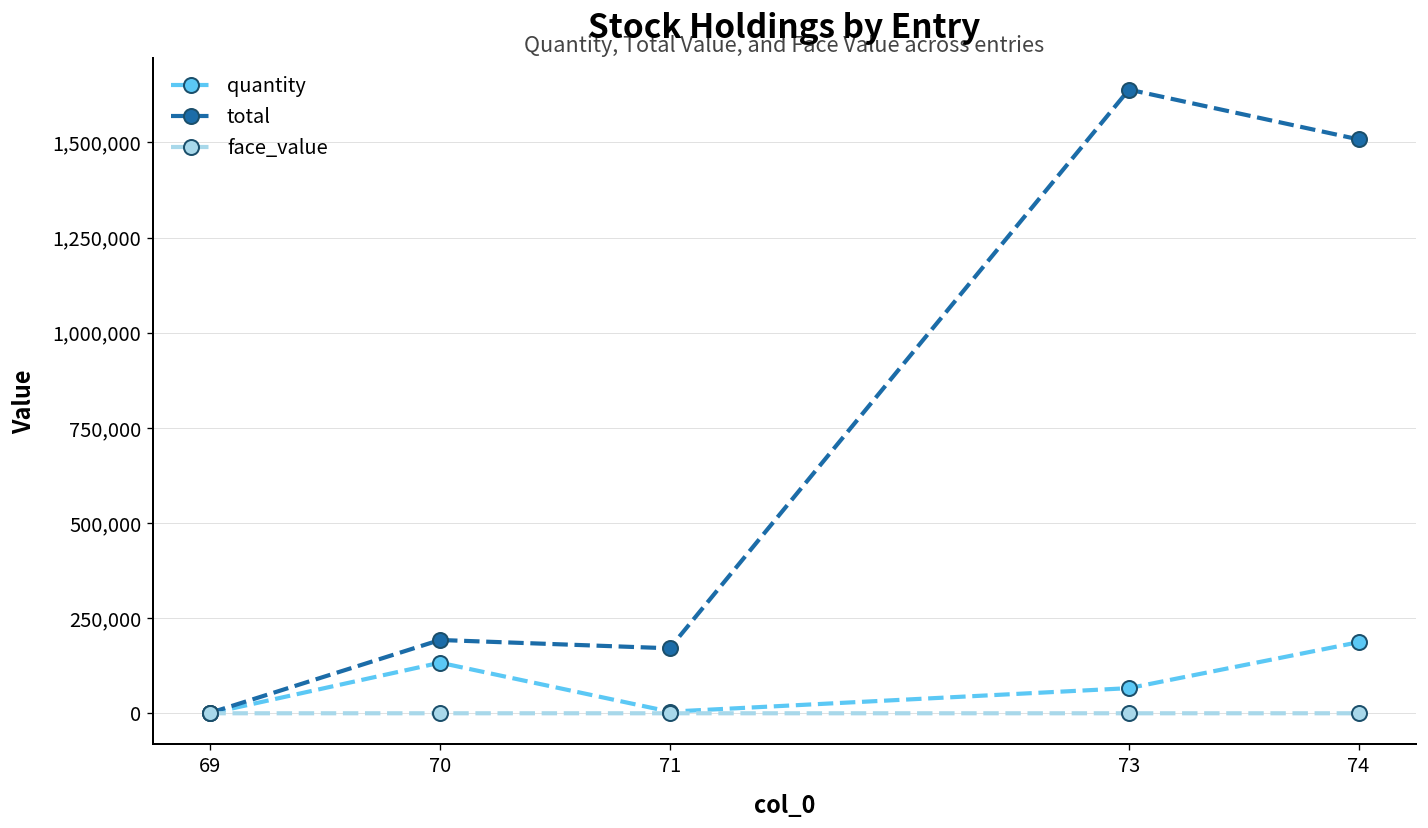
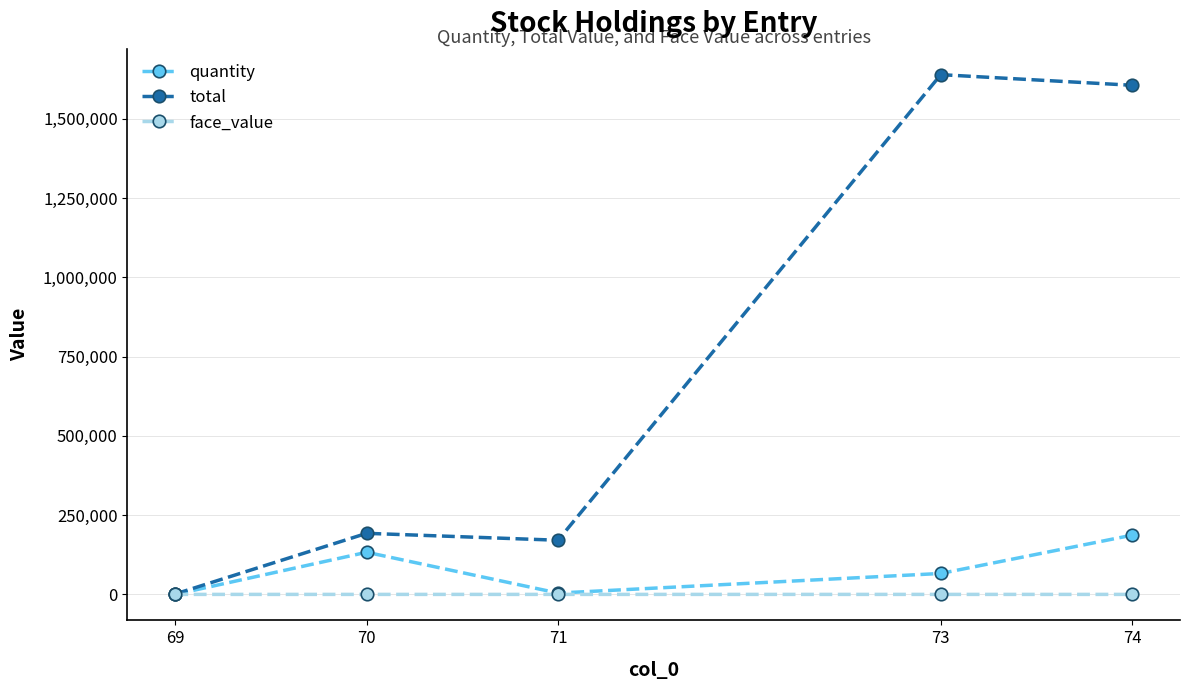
total, 74: 1,510,000 -> 1,610,000
